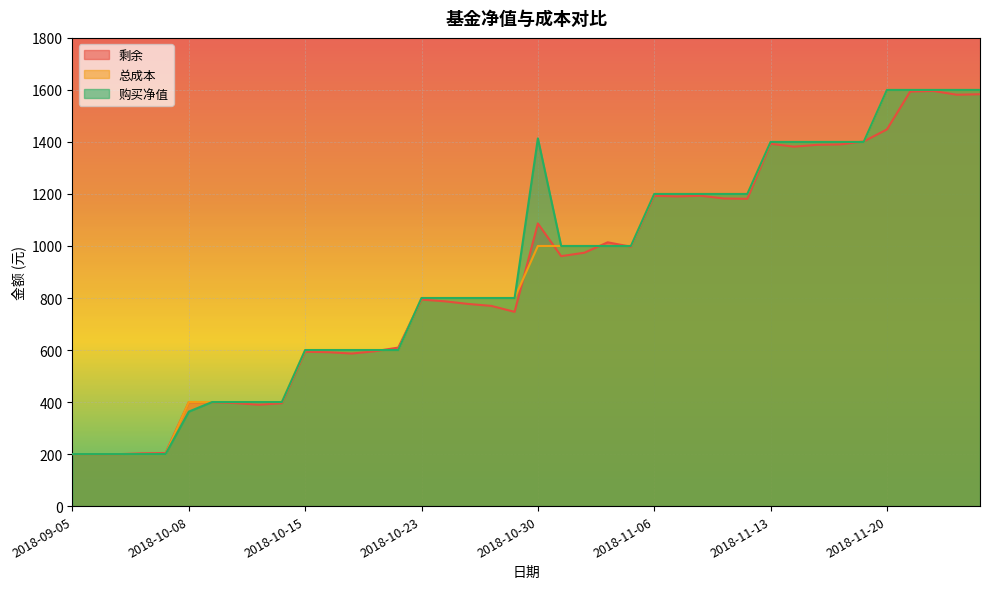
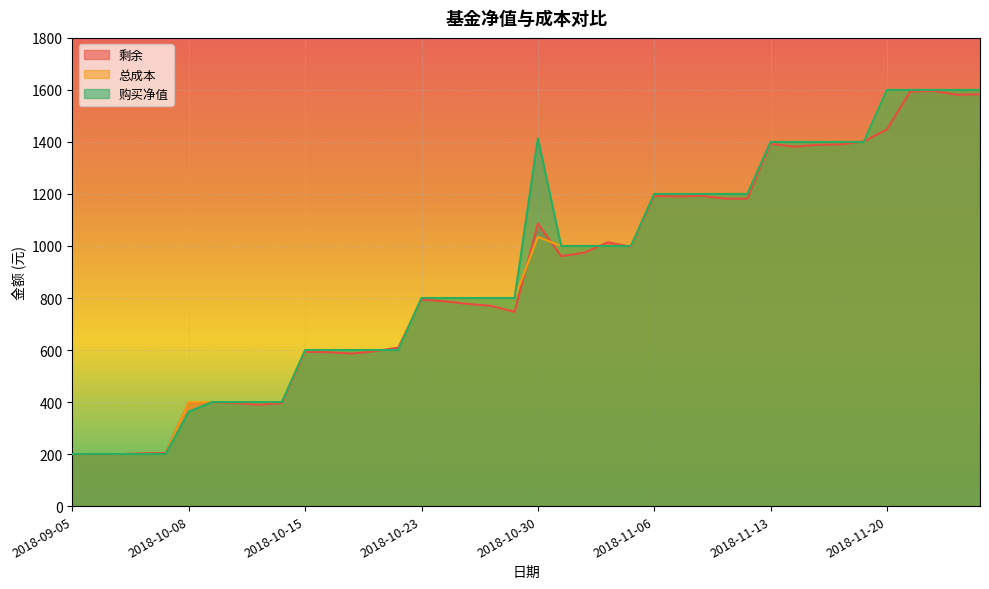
总成本, 2018-10-30: 1000 -> 1030
